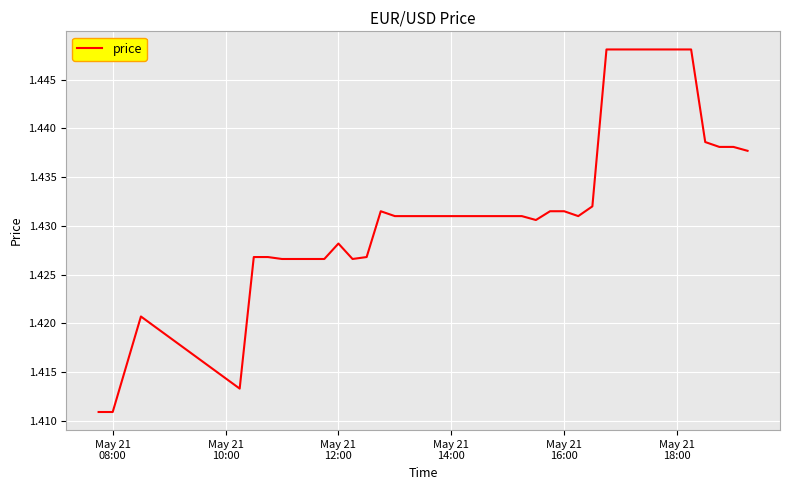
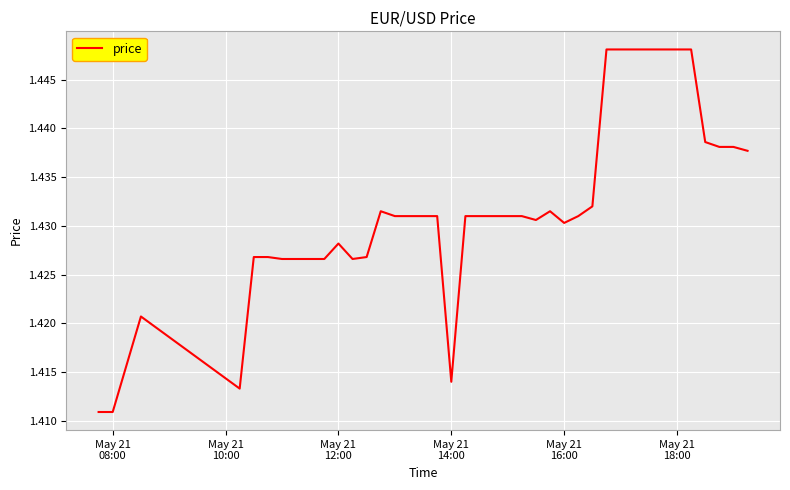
May 21 14:00: 1.431 -> 1.414
May 21 16:00: 1.432 -> 1.430
